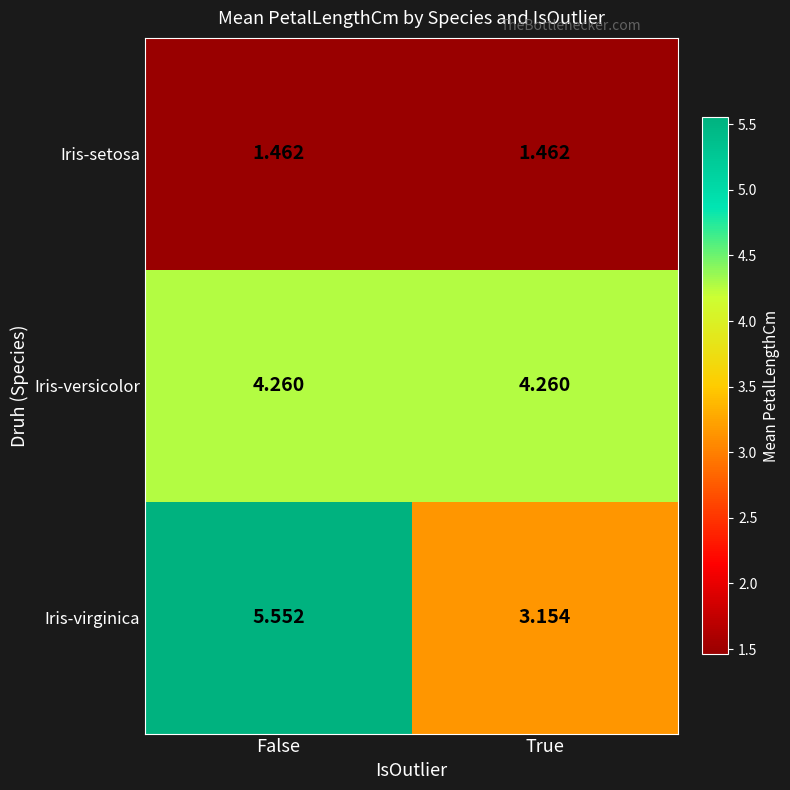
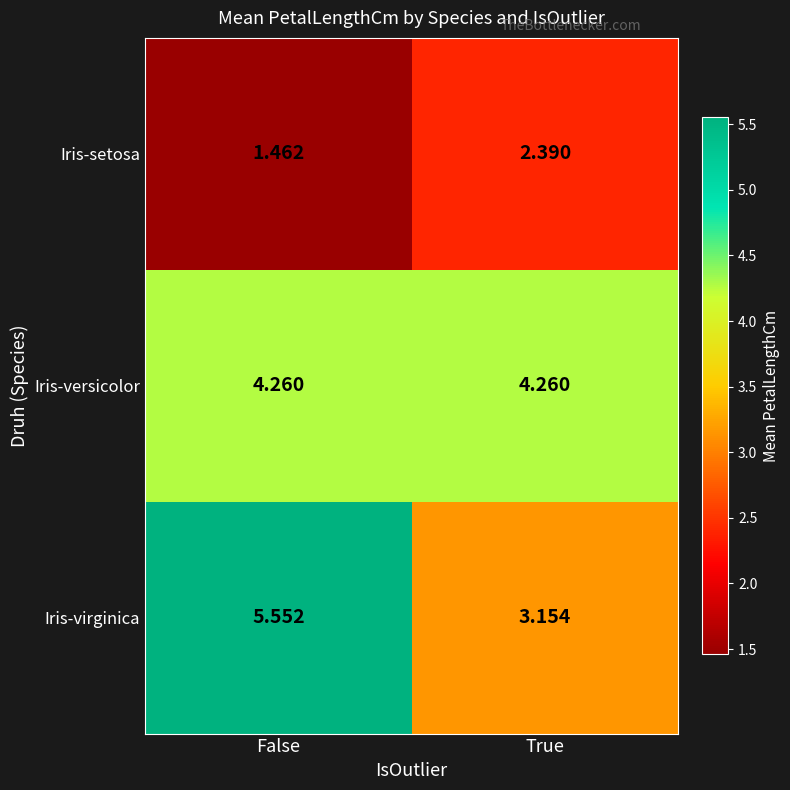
Iris-setosa, True: 1.462 -> 2.390
